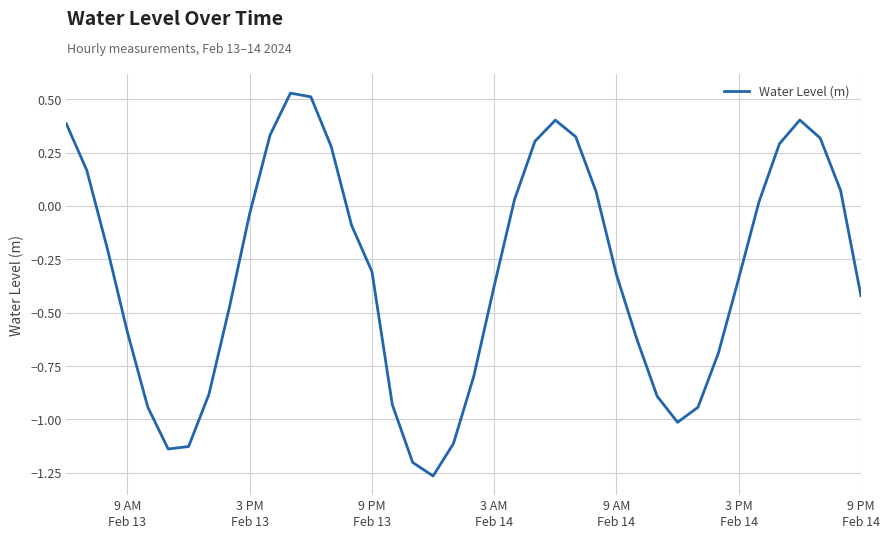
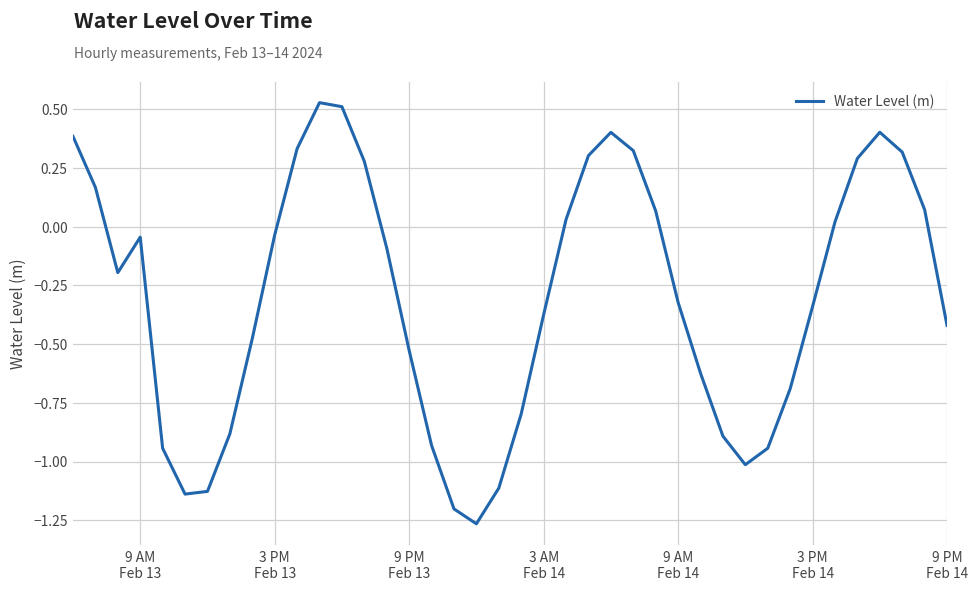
9 AM Feb 13: -0.59 -> -0.04
9 PM Feb 13: -0.31 -> -0.53
